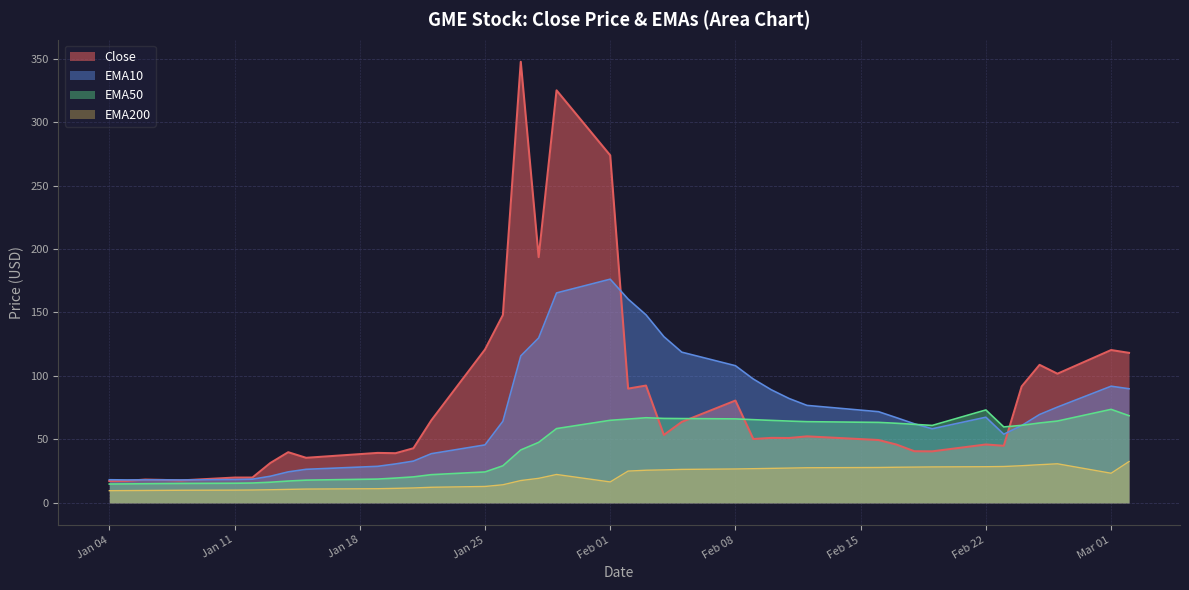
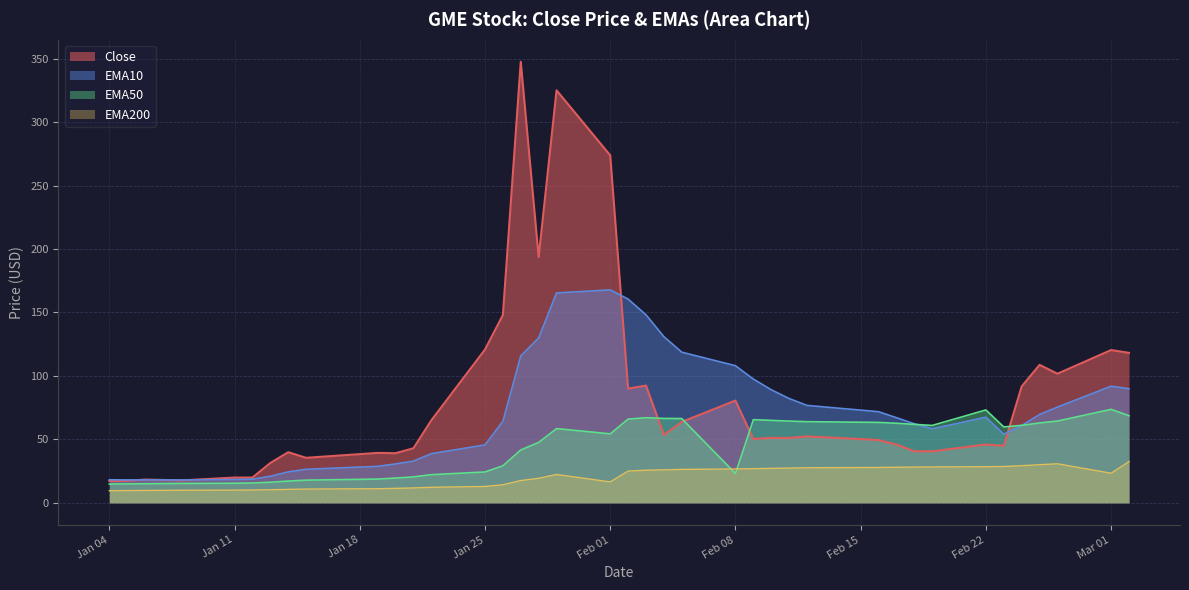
EMA10, Feb 01: 176 -> 168
EMA50, Feb 01: 65 -> 54
EMA50, Feb 08: 66 -> 23
